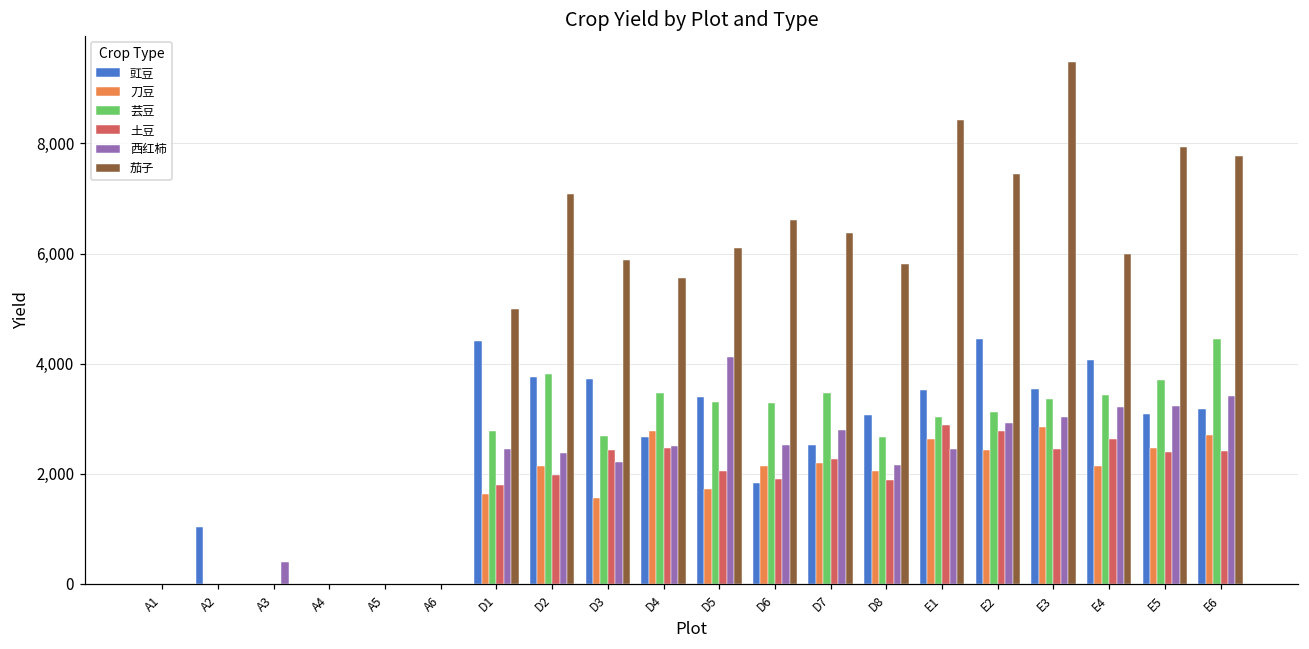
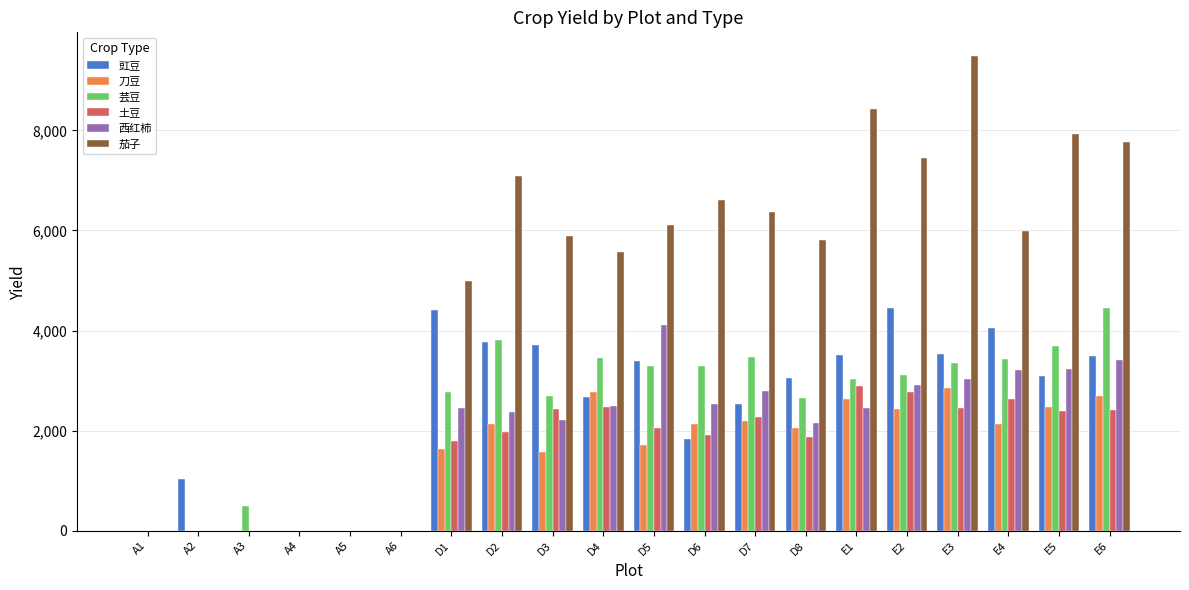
芸豆, A3: 0 -> 500
西红柿, A3: 400 -> 0
豇豆, E6: 3,200 -> 3,500
